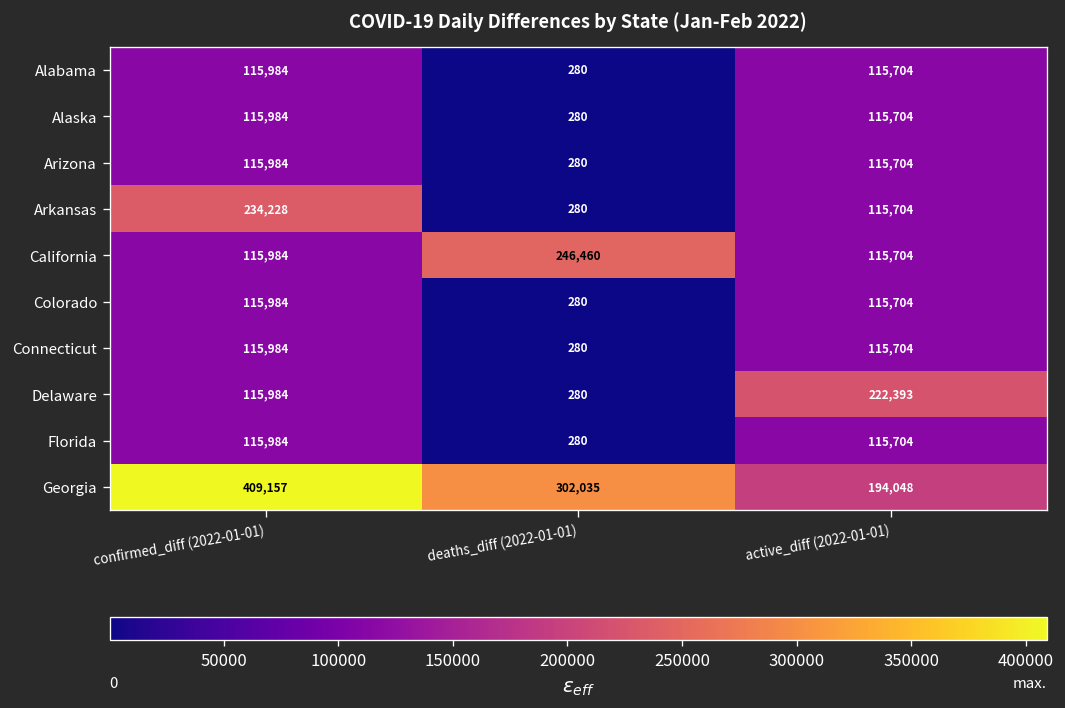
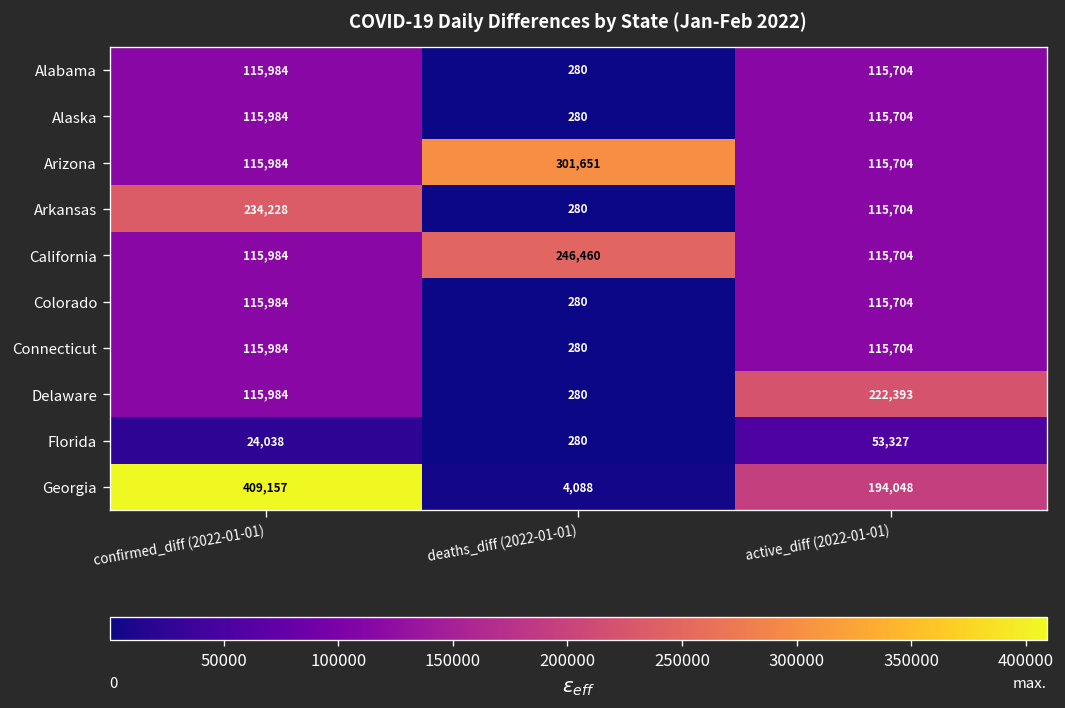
Arizona, deaths_diff (2022-01-01): 280 -> 301,651
Florida, confirmed_diff (2022-01-01): 115,984 -> 24,038
Florida, active_diff (2022-01-01): 115,704 -> 53,327
Georgia, deaths_diff (2022-01-01): 302,035 -> 4,088
